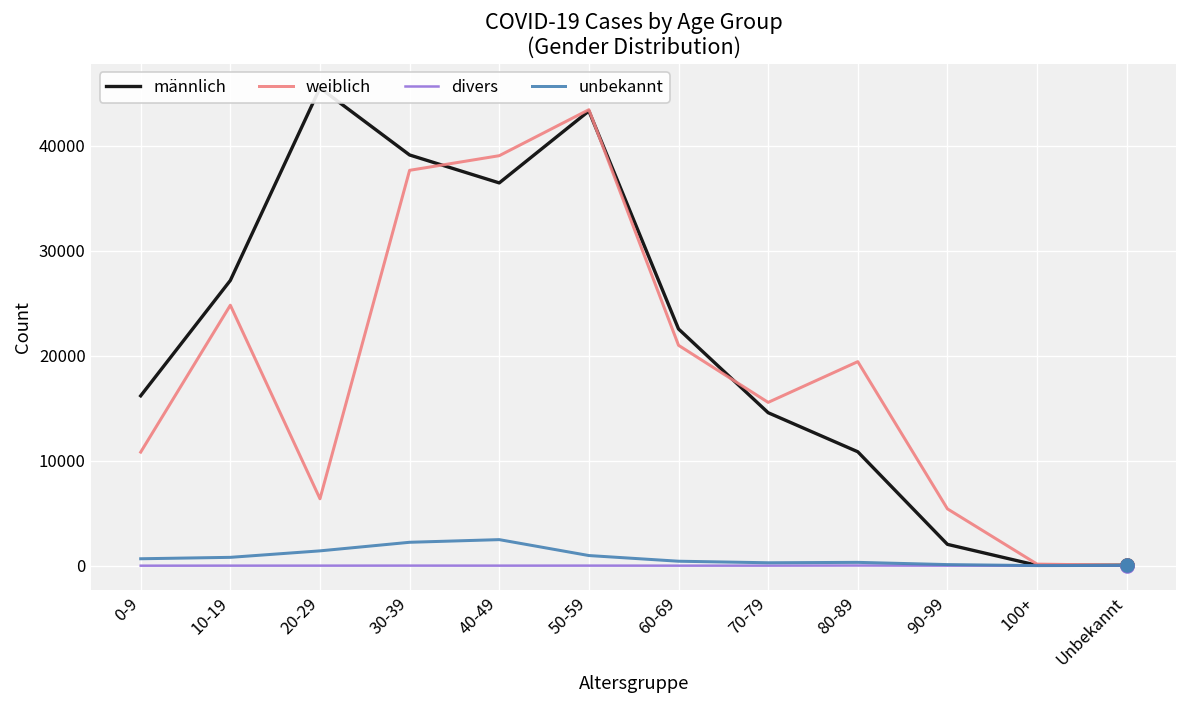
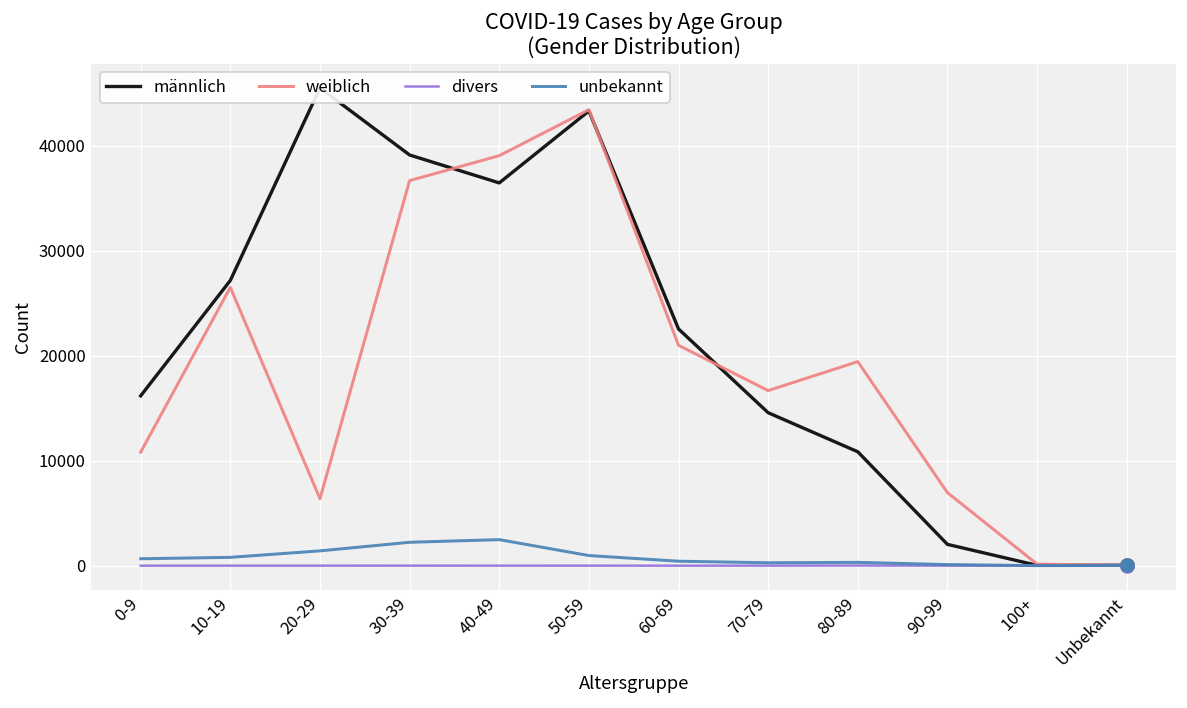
weiblich, 10-19: 25000 -> 26000
weiblich, 30-39: 38000 -> 37000
weiblich, 70-79: 16000 -> 17000
weiblich, 90-99: 5000 -> 7000
